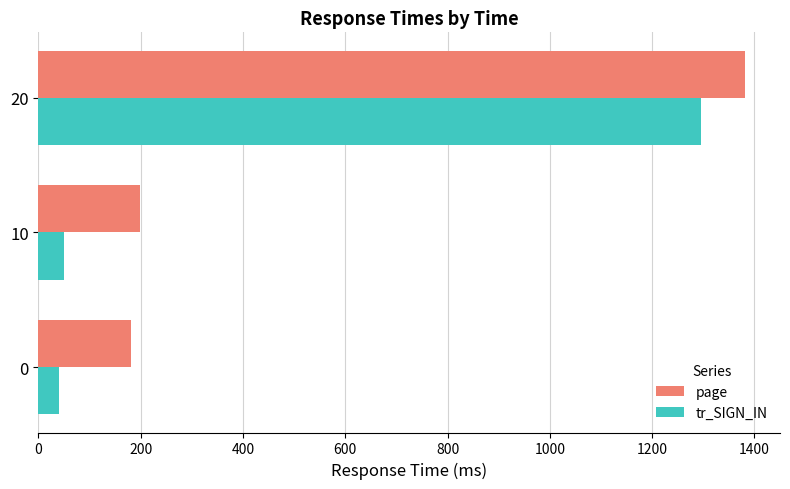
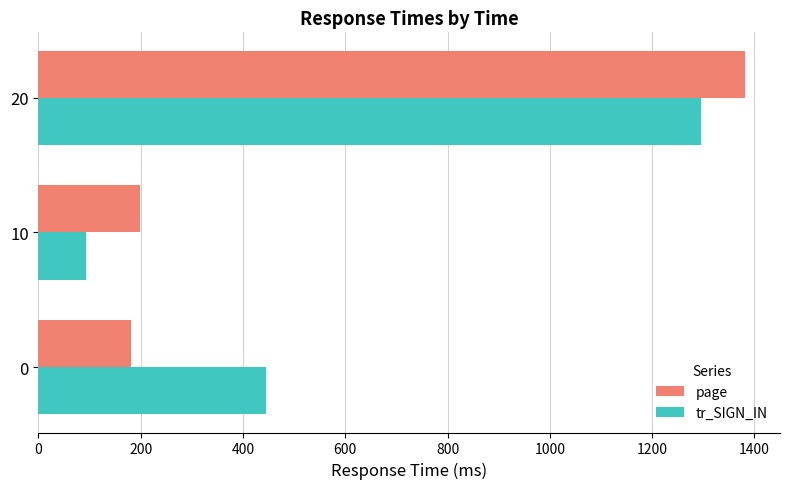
tr_SIGN_IN, 10: 50 -> 90
tr_SIGN_IN, 0: 40 -> 440
